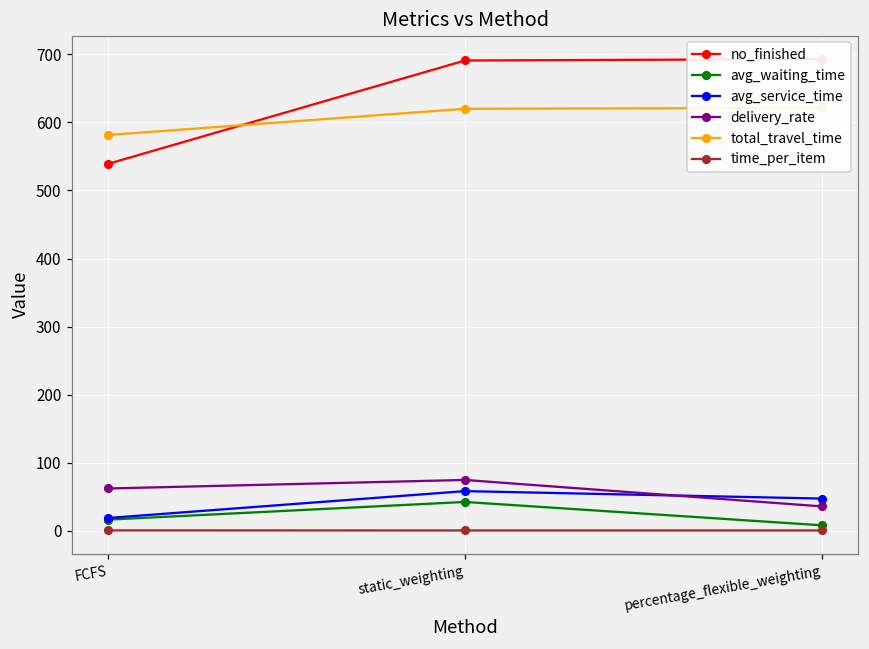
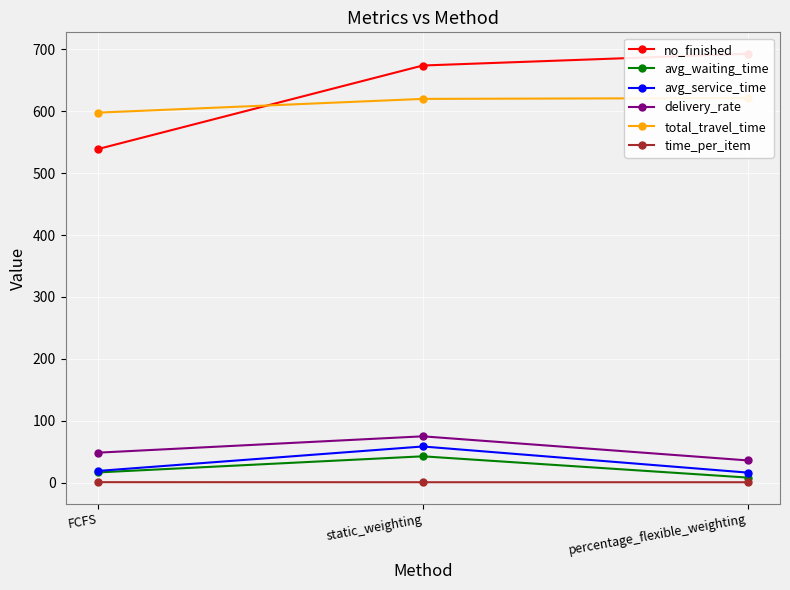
delivery_rate, FCFS: 60 -> 50
total_travel_time, FCFS: 580 -> 600
no_finished, static_weighting: 690 -> 670
avg_service_time, percentage_flexible_weighting: 50 -> 20
